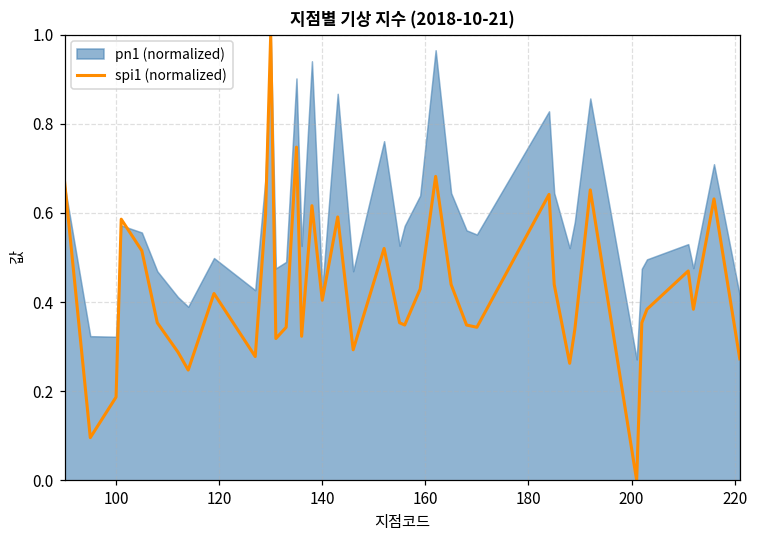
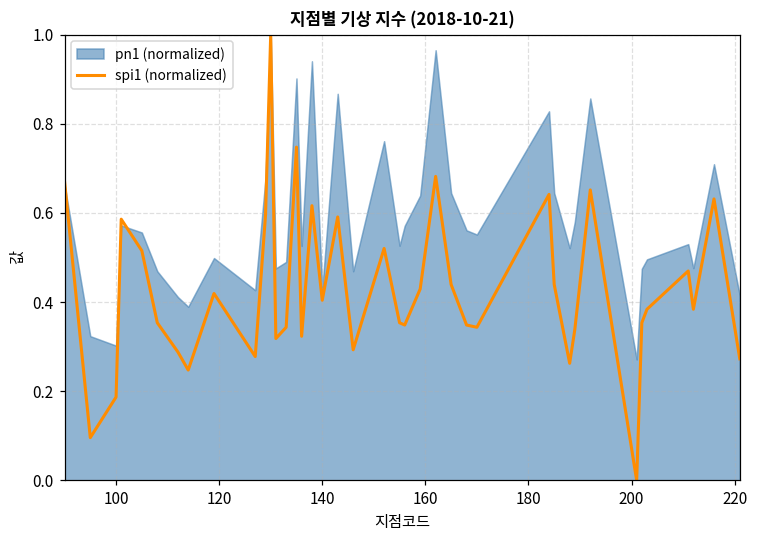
pn1 (normalized), 100: 0.32 -> 0.30
